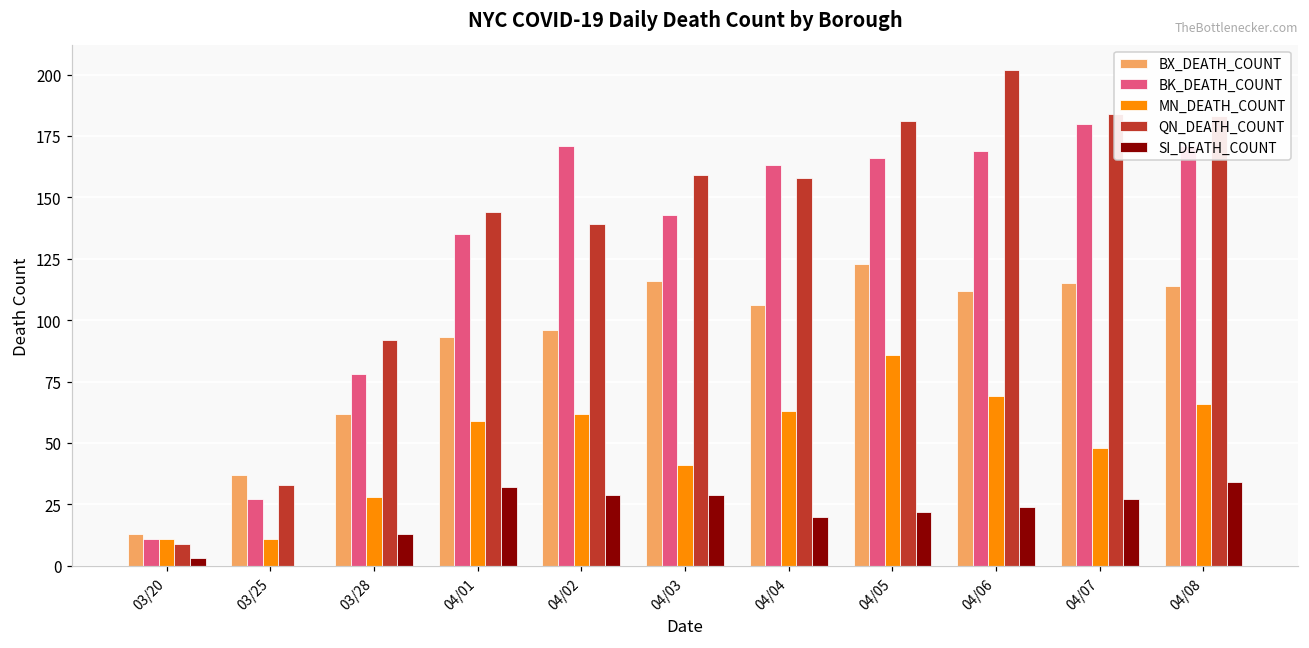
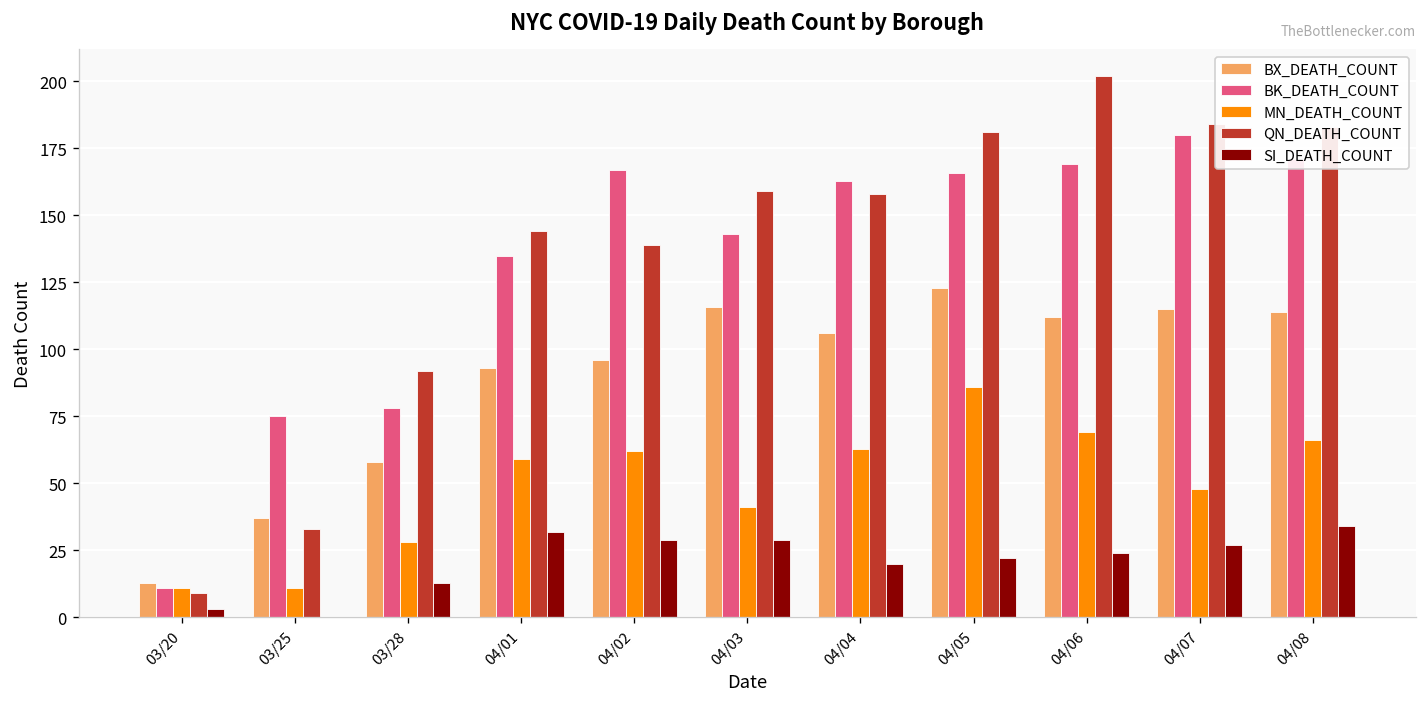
BK_DEATH_COUNT, 03/25: 27 -> 75
BX_DEATH_COUNT, 03/28: 62 -> 58
BK_DEATH_COUNT, 04/02: 171 -> 167
